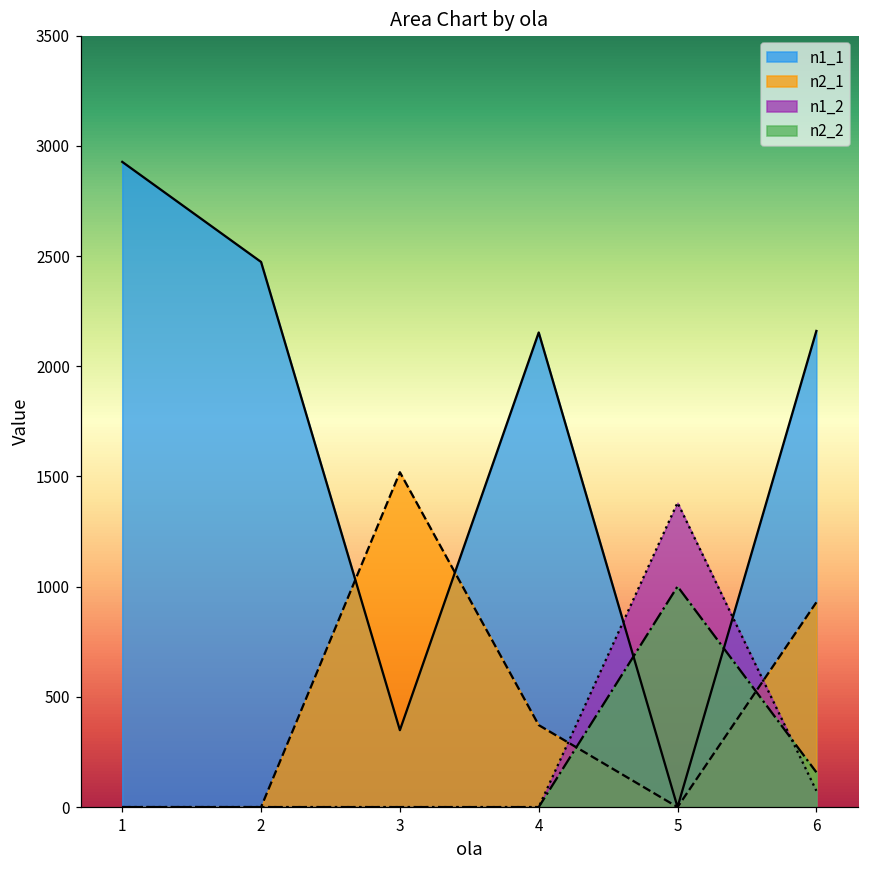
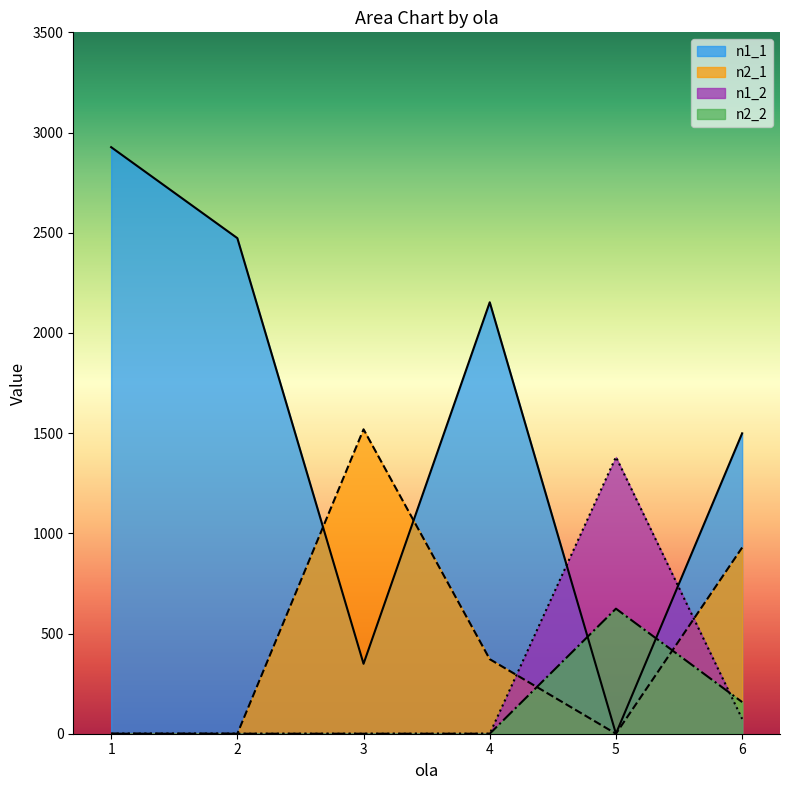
n2_2, 5: 1000 -> 620
n1_1, 6: 2160 -> 1500
